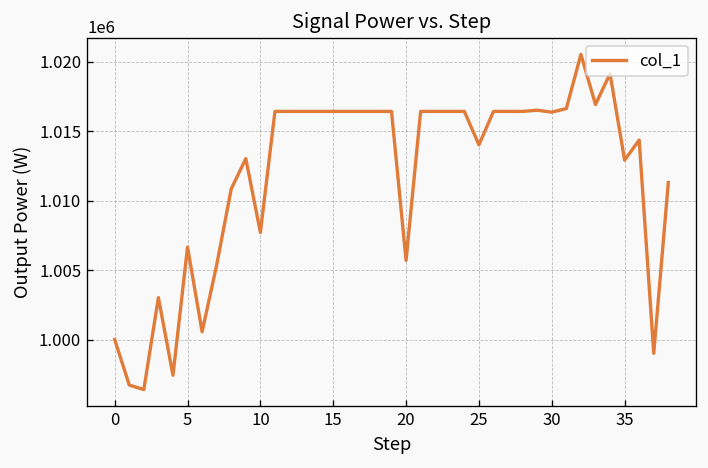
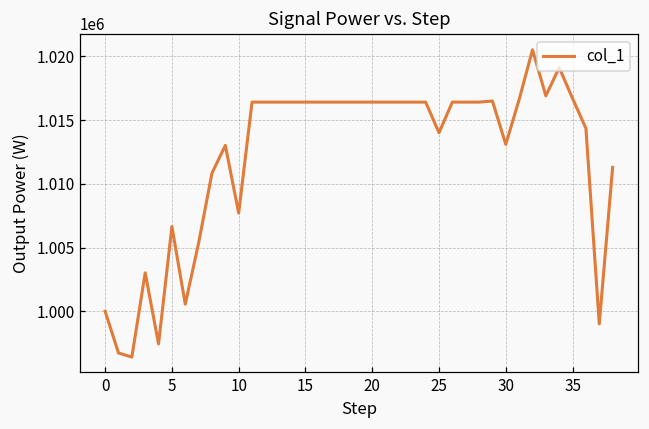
20: 1005700 -> 1016400
30: 1016400 -> 1013100
35: 1012900 -> 1016700
